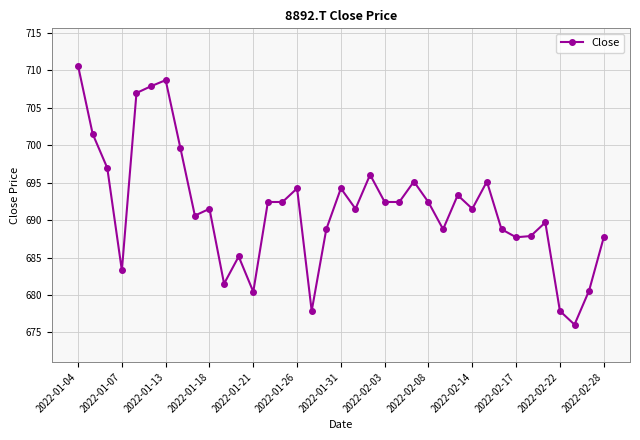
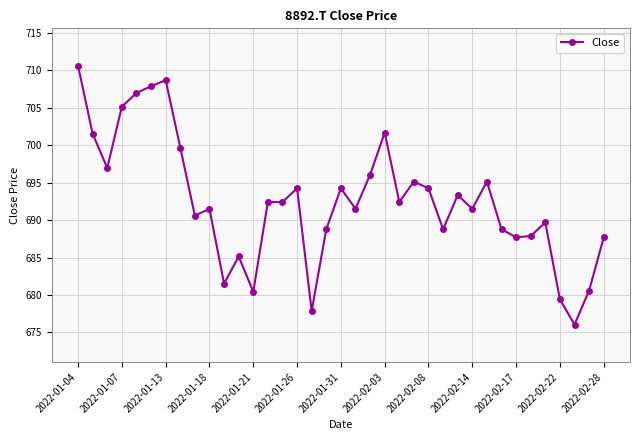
2022-01-07: 683 -> 705
2022-02-03: 692 -> 702
2022-02-08: 692 -> 694
2022-02-22: 678 -> 679
